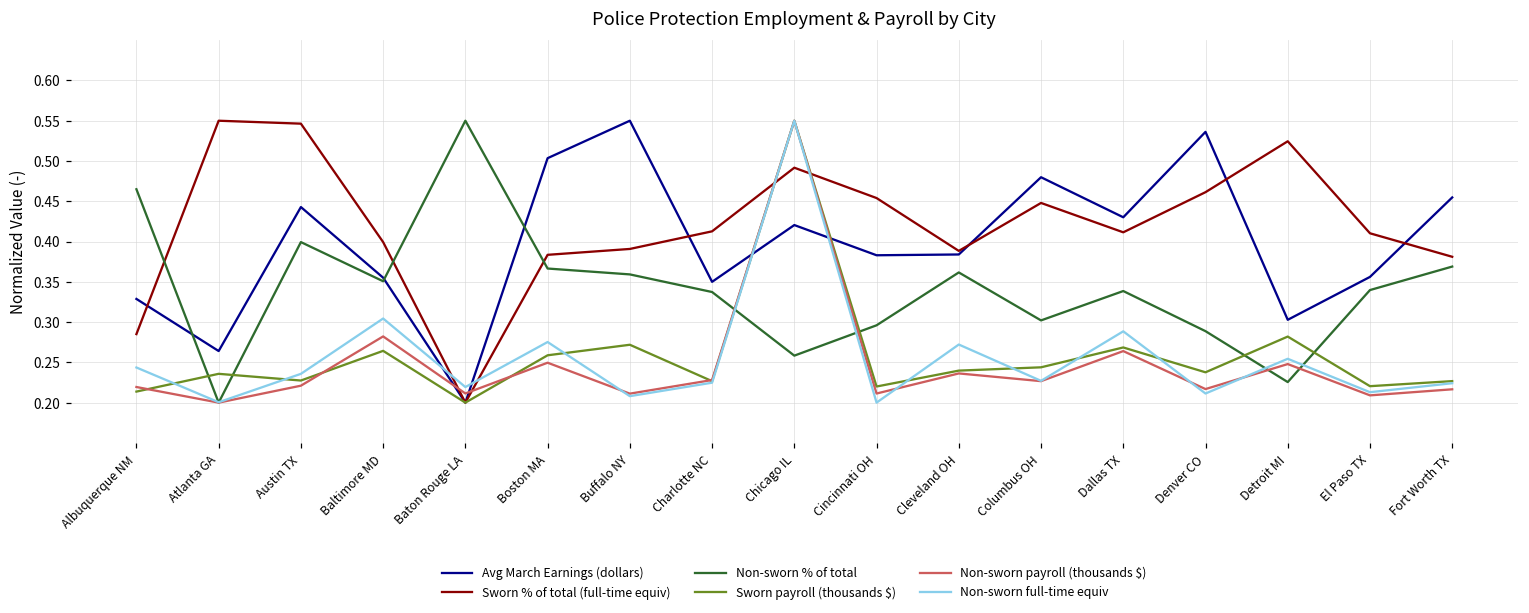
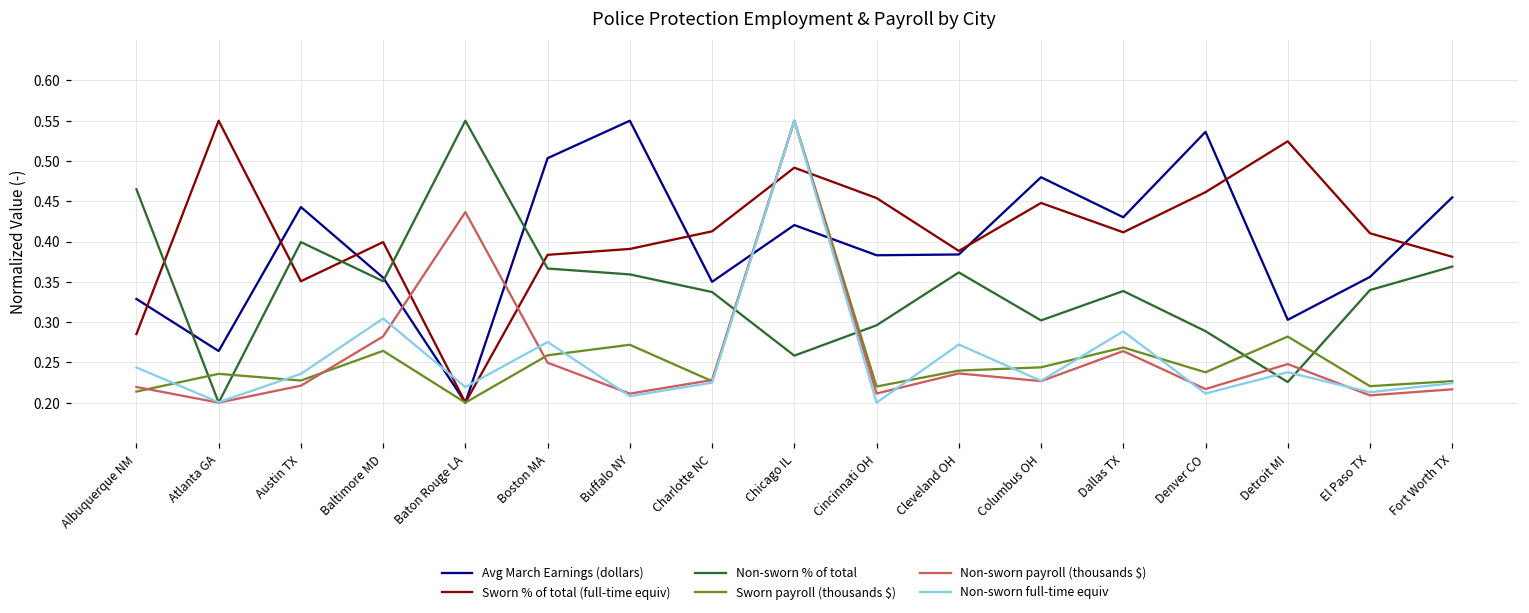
Sworn % of total (full-time equiv), Austin TX: 0.55 -> 0.35
Non-sworn payroll (thousands $), Baton Rouge LA: 0.21 -> 0.44
Non-sworn full-time equiv, Detroit MI: 0.25 -> 0.24
